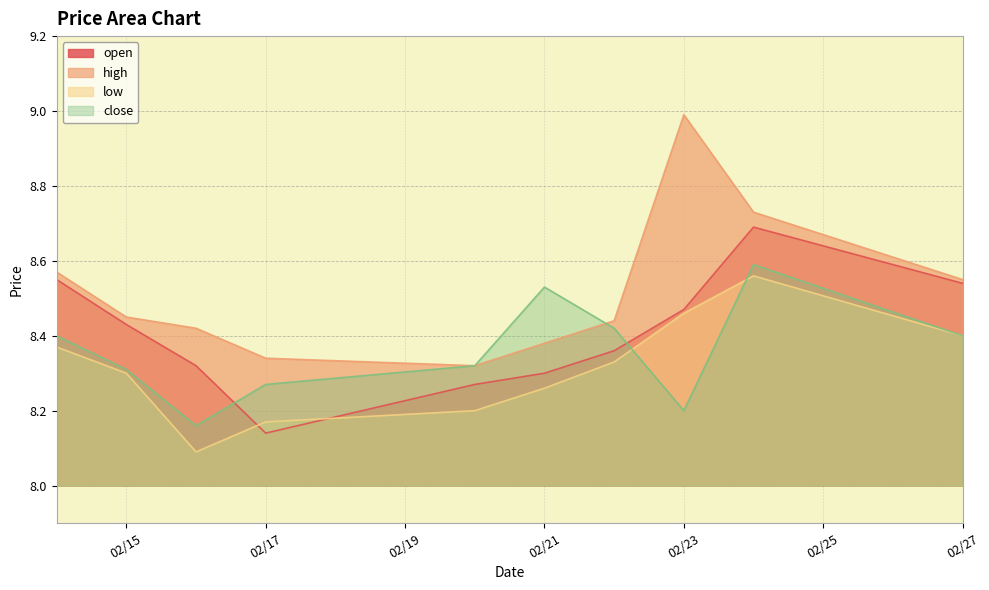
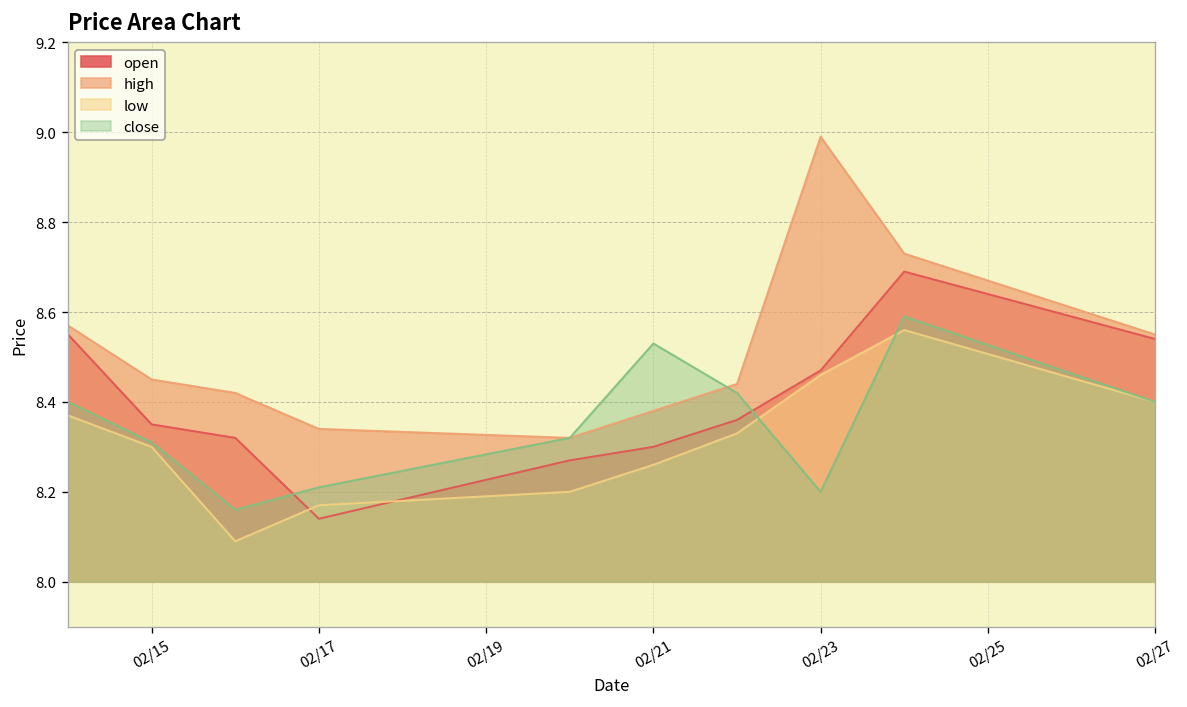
open, 02/15: 8.43 -> 8.35
close, 02/17: 8.27 -> 8.21
